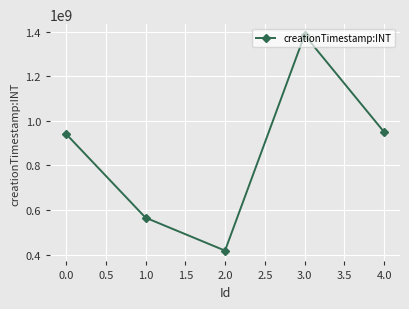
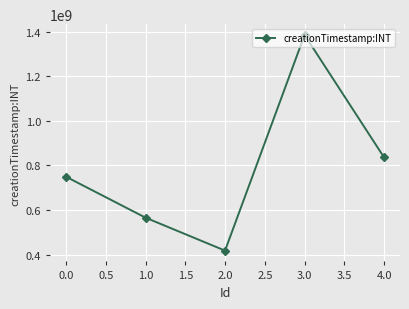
0.0: 940000000 -> 750000000
4.0: 950000000 -> 840000000
